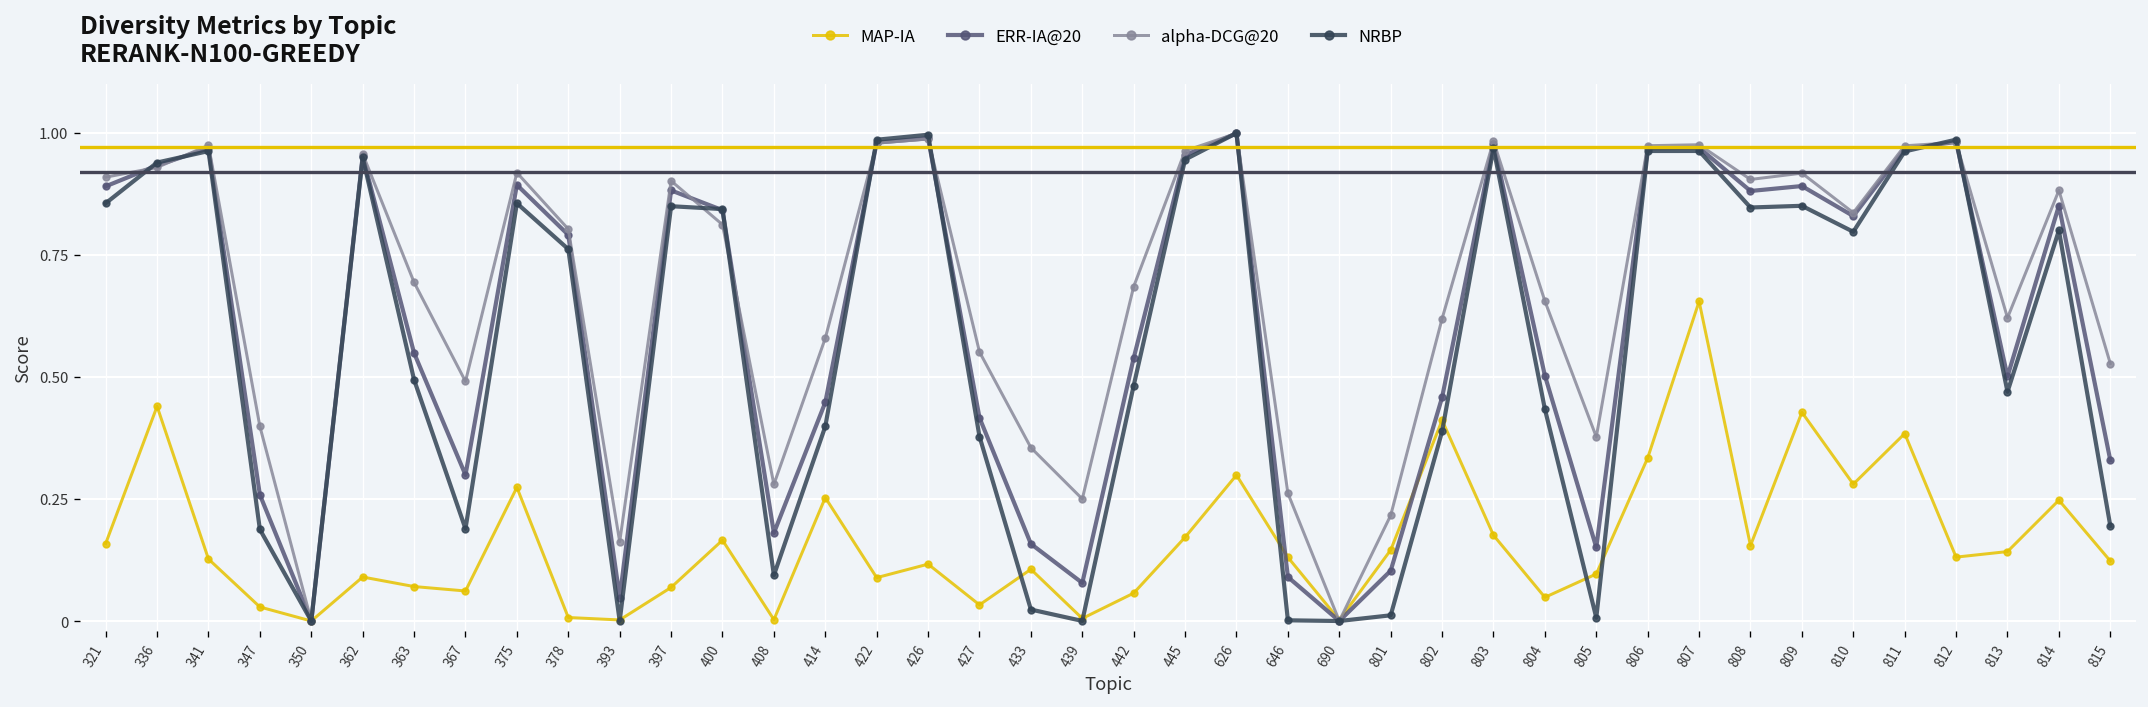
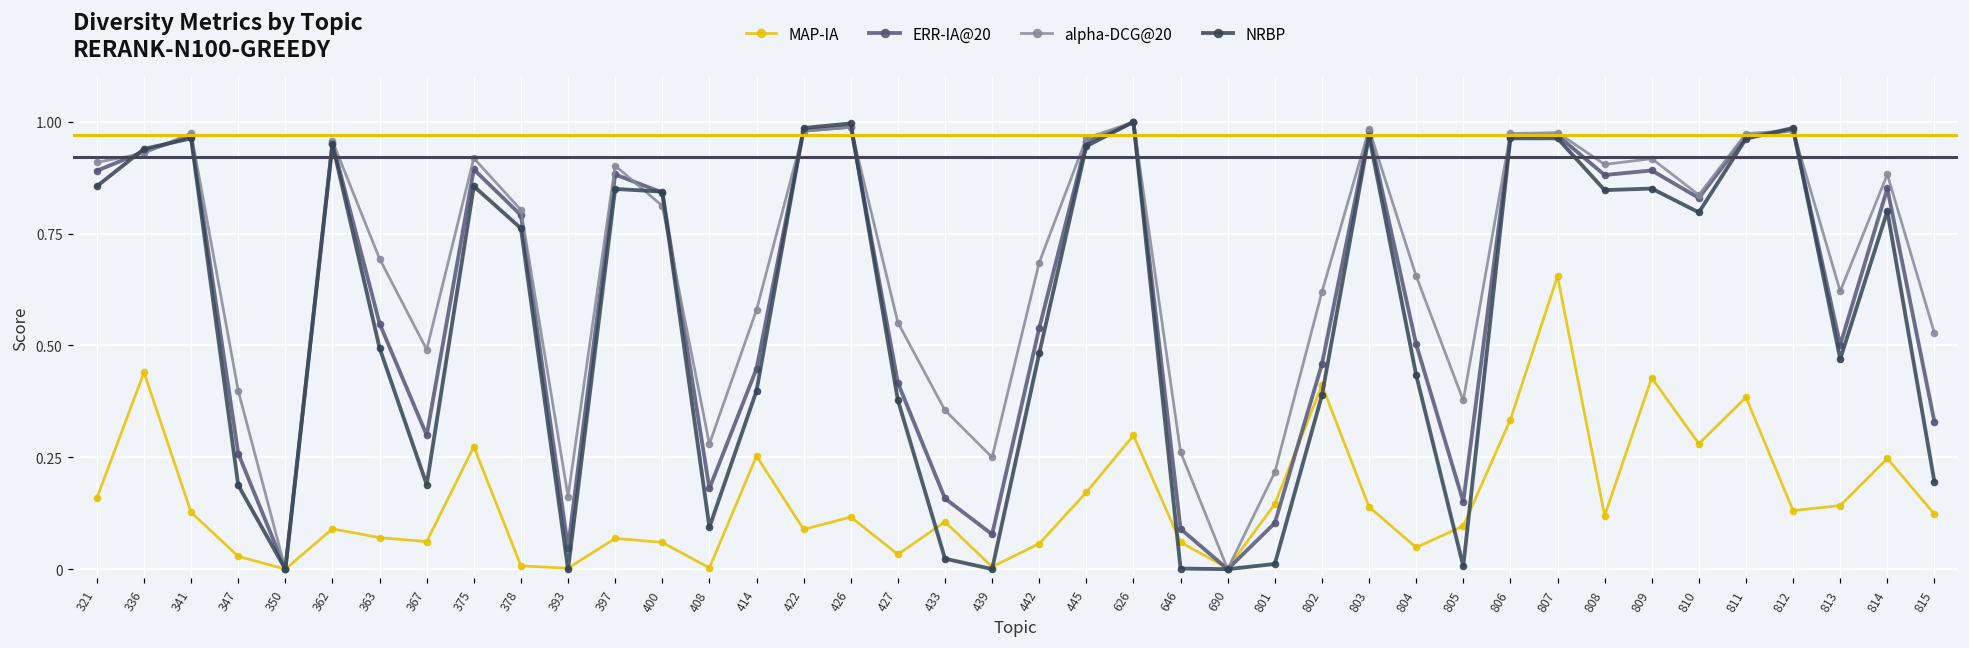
MAP-IA, 400: 0.17 -> 0.06
MAP-IA, 646: 0.13 -> 0.06
MAP-IA, 803: 0.18 -> 0.14
MAP-IA, 808: 0.15 -> 0.12
